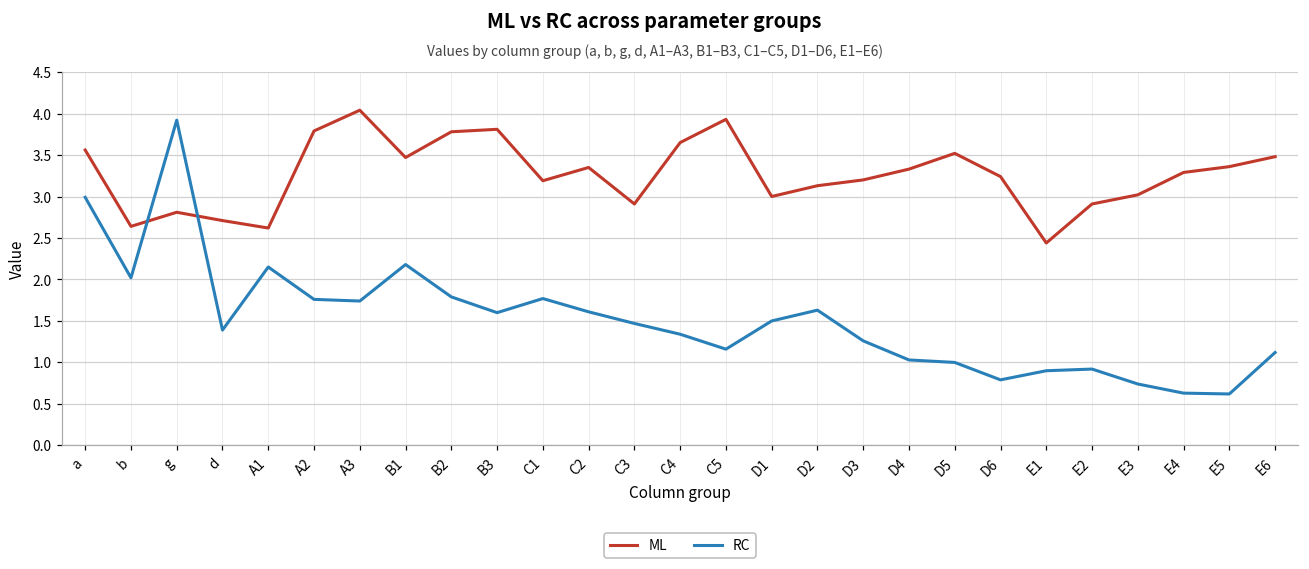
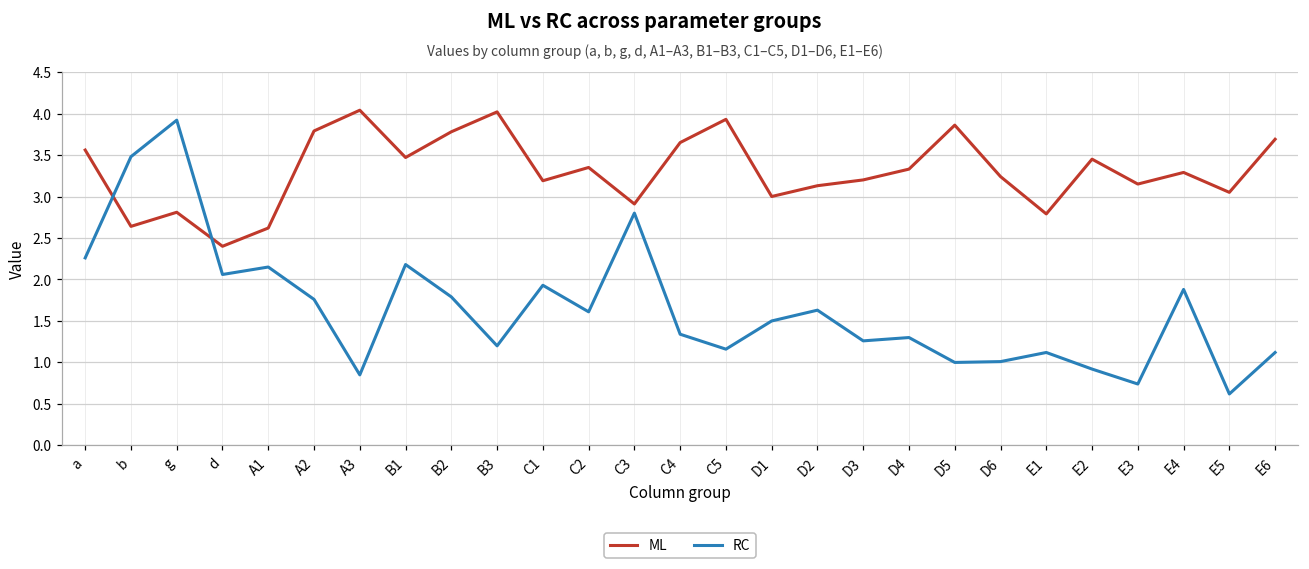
RC, a: 3.0 -> 2.3
RC, b: 2.0 -> 3.5
ML, d: 2.7 -> 2.4
RC, d: 1.4 -> 2.1
RC, A3: 1.7 -> 0.9
ML, B3: 3.8 -> 4.0
RC, B3: 1.6 -> 1.2
RC, C1: 1.8 -> 1.9
RC, C3: 1.5 -> 2.8
RC, D4: 1.0 -> 1.3
ML, D5: 3.5 -> 3.9
RC, D6: 0.8 -> 1.0
ML, E1: 2.4 -> 2.8
RC, E1: 0.9 -> 1.1
ML, E2: 2.9 -> 3.5
ML, E3: 3.0 -> 3.2
RC, E4: 0.6 -> 1.9
ML, E5: 3.4 -> 3.1
ML, E6: 3.5 -> 3.7
